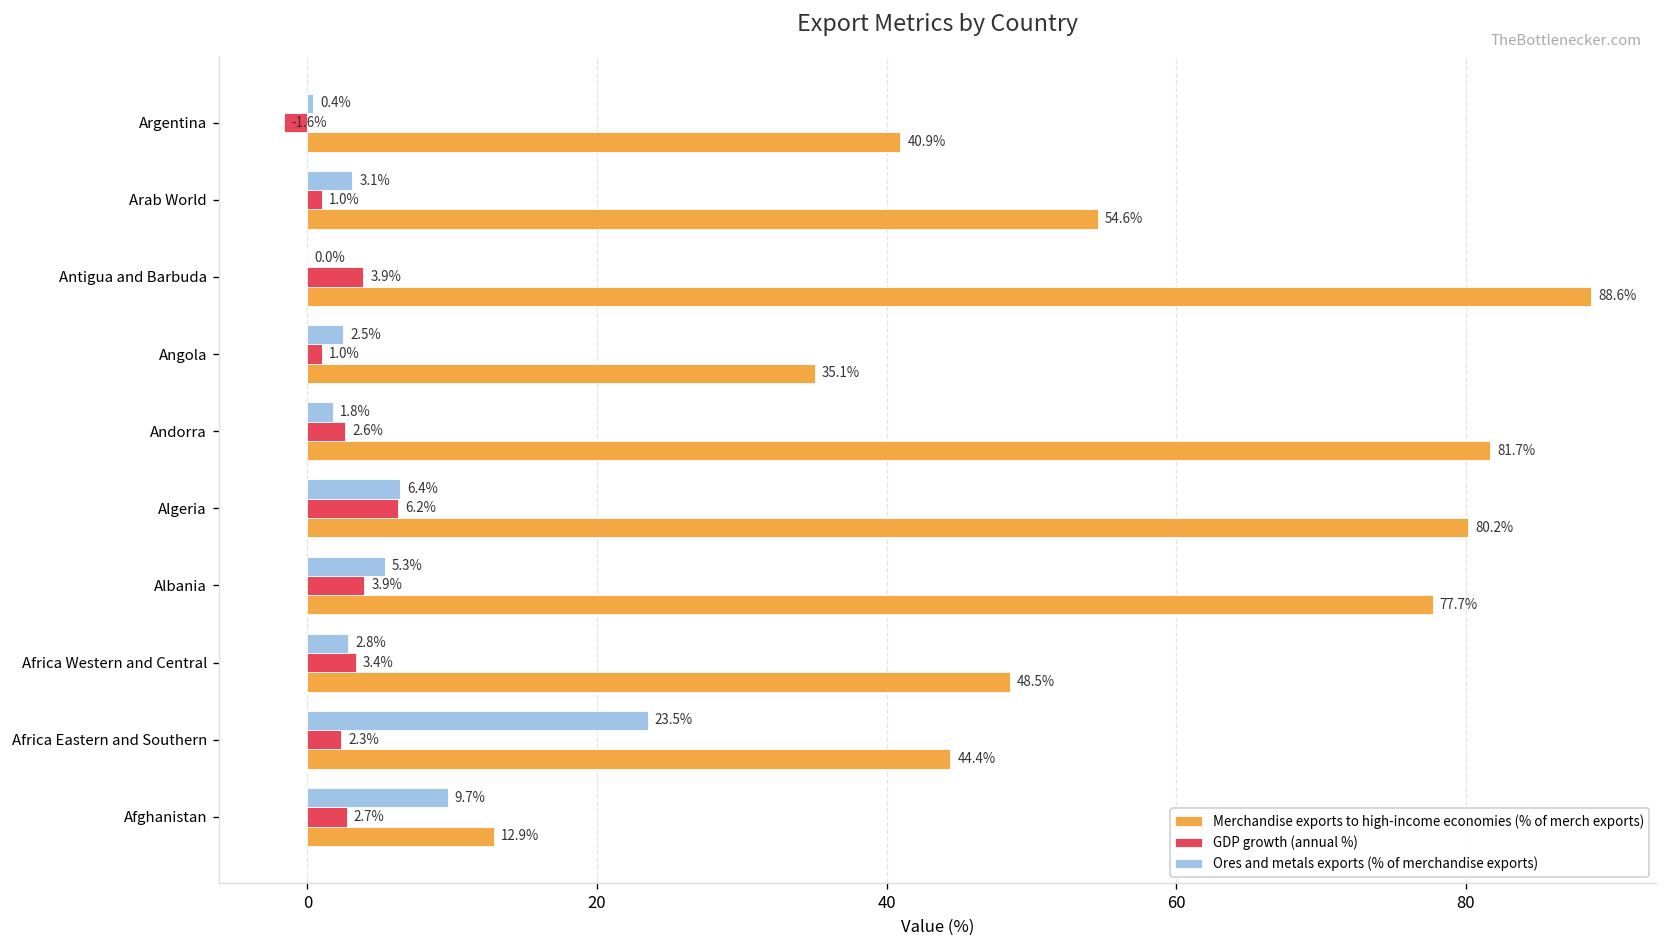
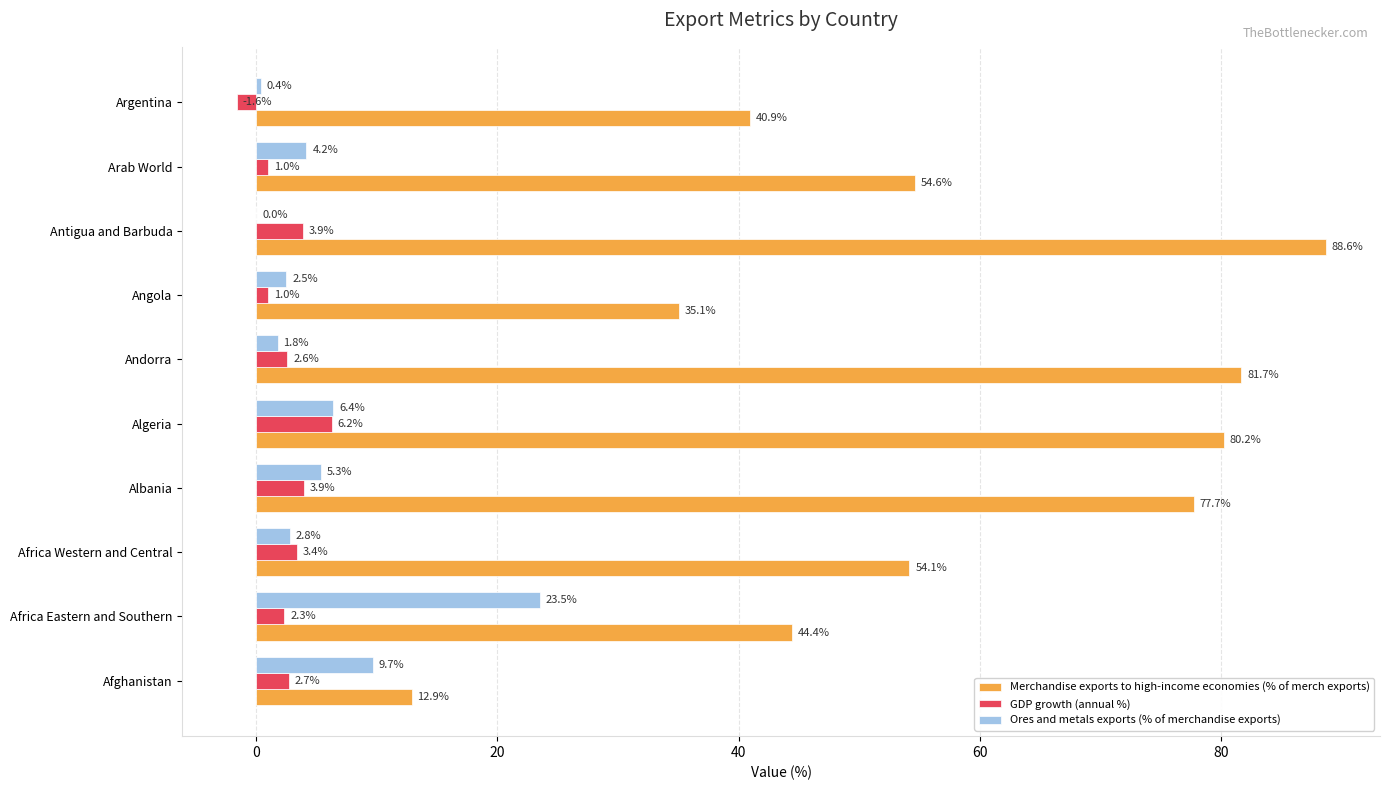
Ores and metals exports (% of merchandise exports), Arab World: 3.1% -> 4.2%
Merchandise exports to high-income economies (% of merch exports), Africa Western and Central: 48.5% -> 54.1%
